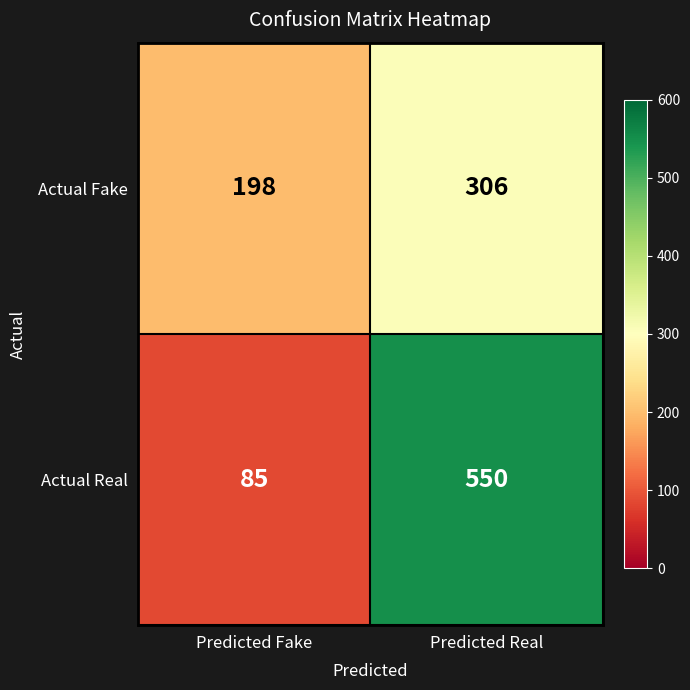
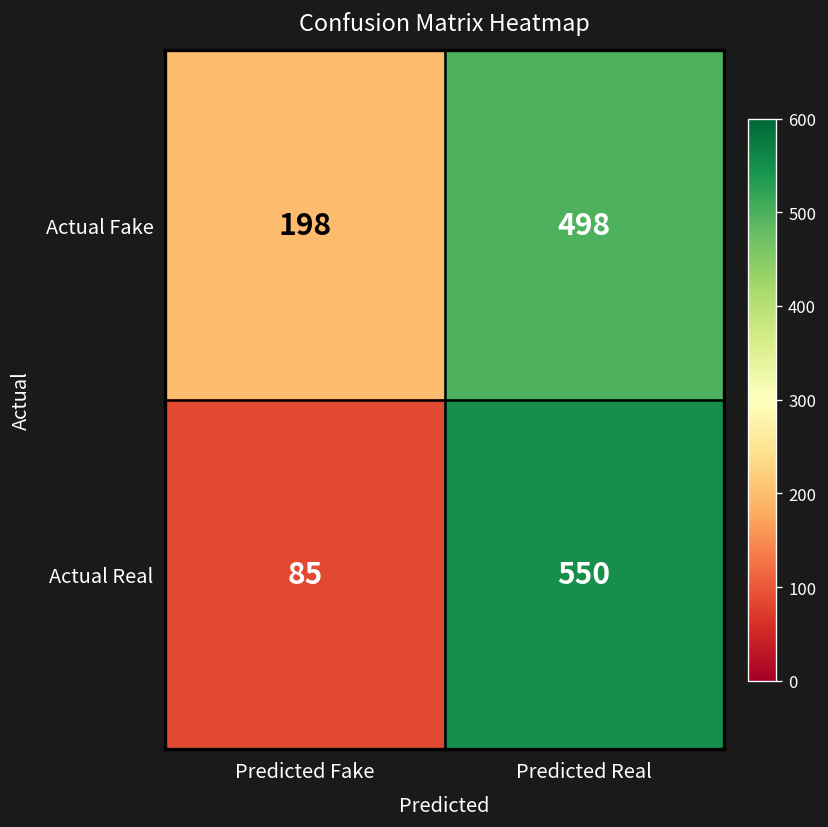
Actual Fake, Predicted Real: 306 -> 498
